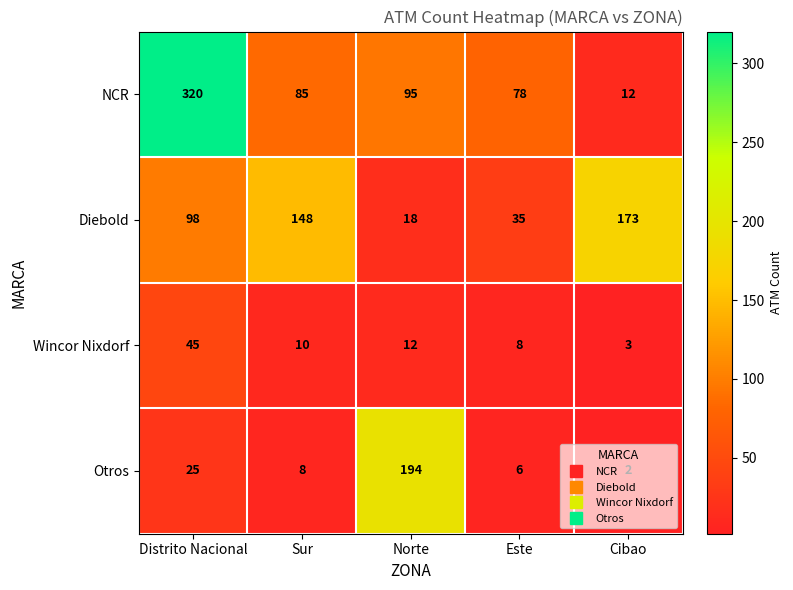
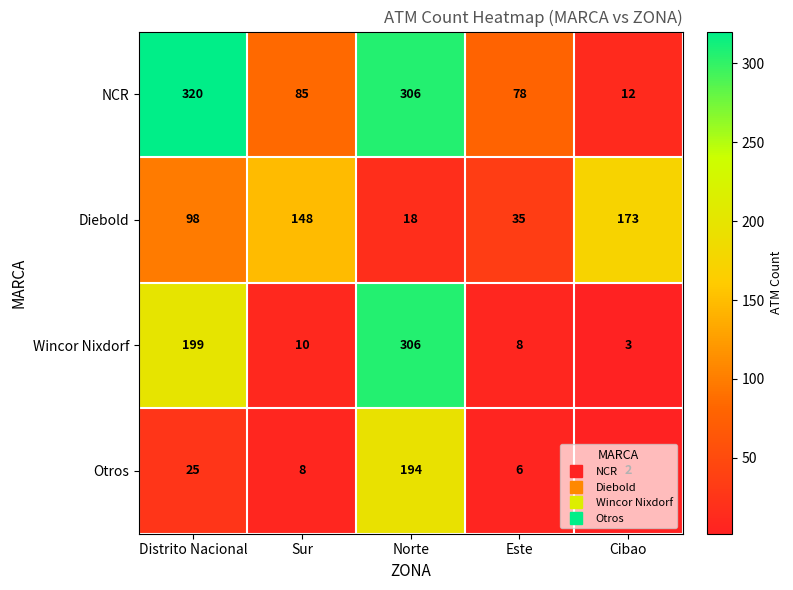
NCR, Norte: 95 -> 306
Wincor Nixdorf, Distrito Nacional: 45 -> 199
Wincor Nixdorf, Norte: 12 -> 306
